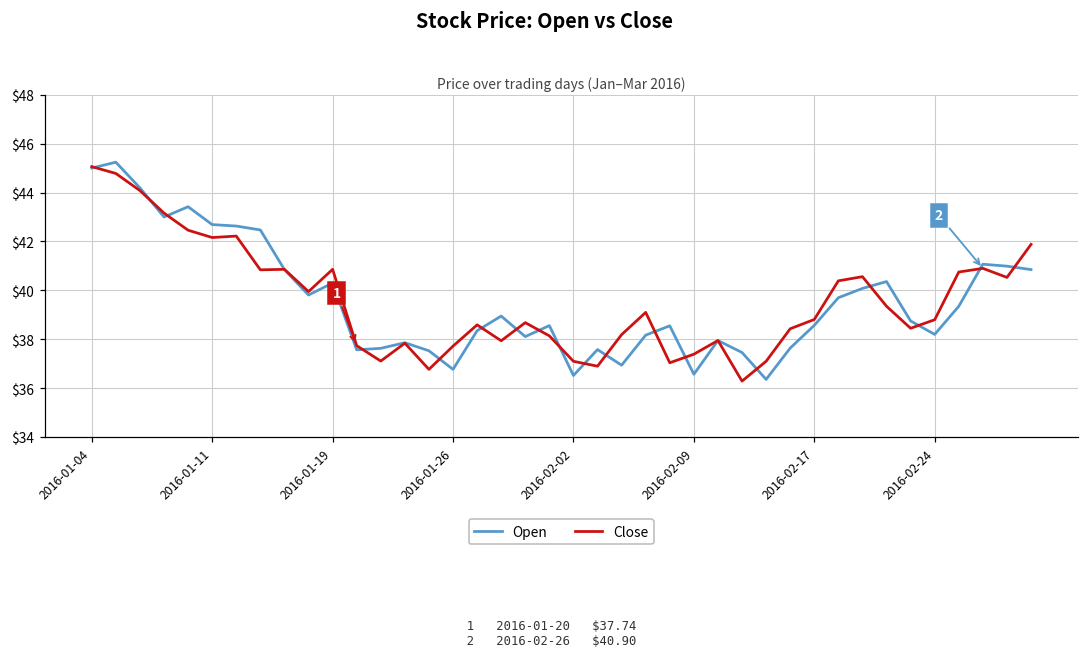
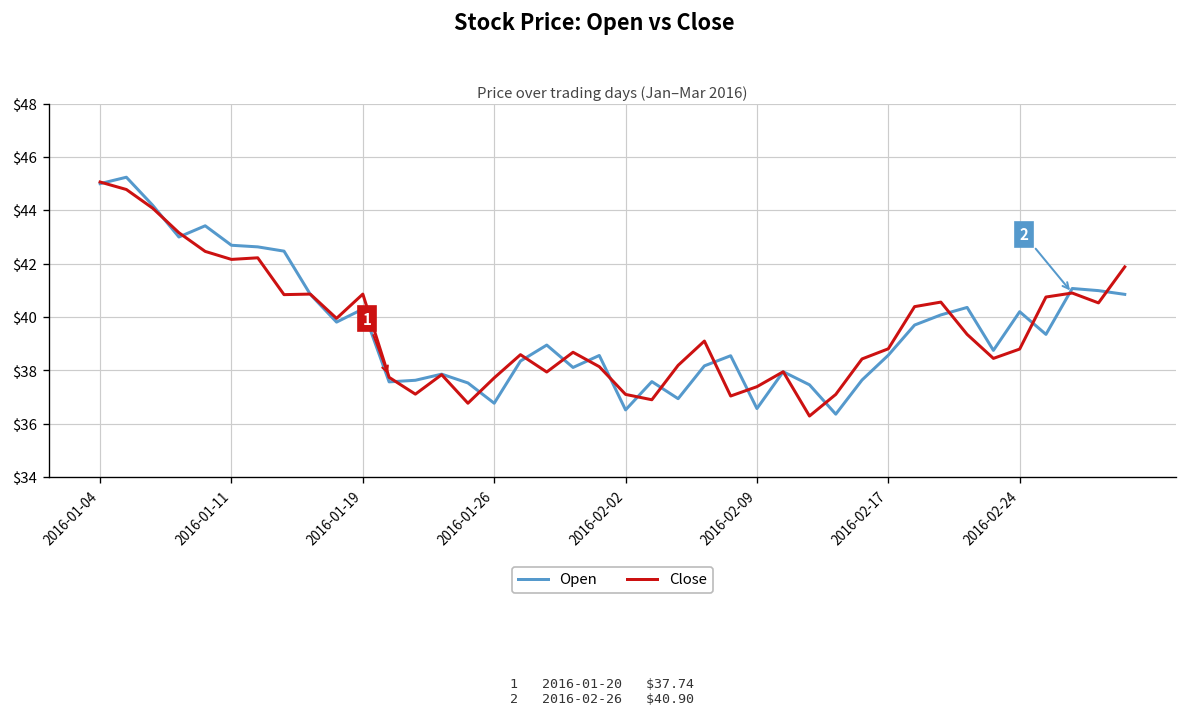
Open, 2016-02-24: $38.2 -> $40.2
